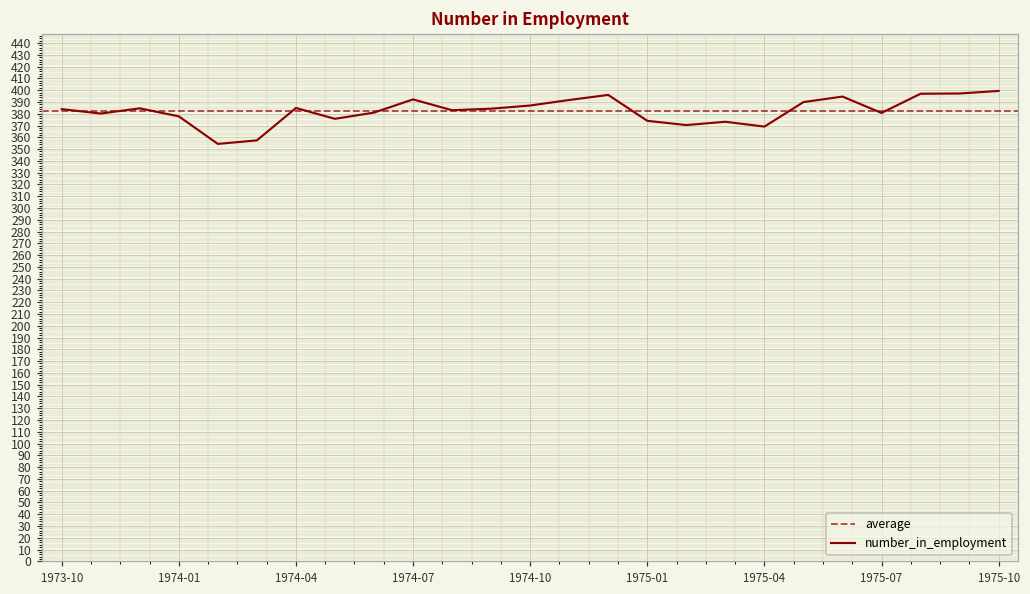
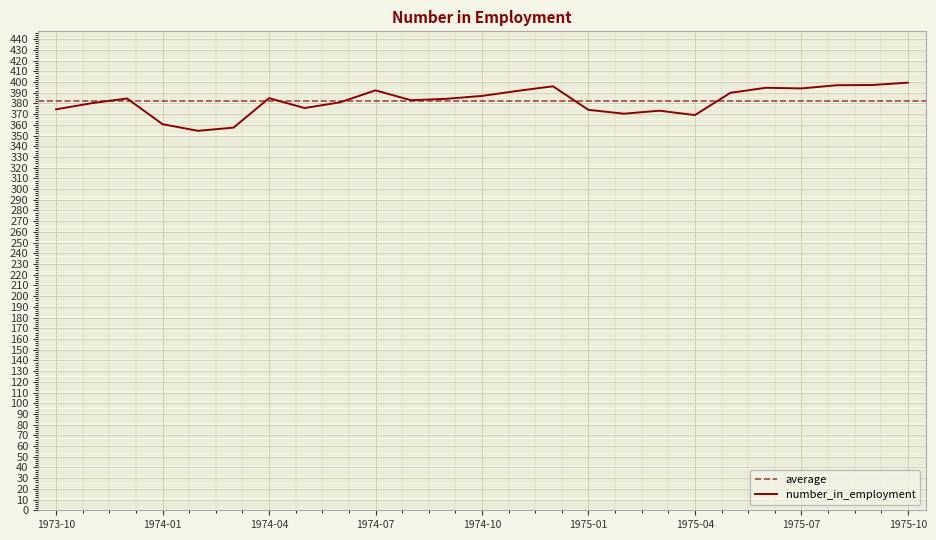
1973-10: 384 -> 375
1974-01: 378 -> 361
1975-07: 381 -> 394
